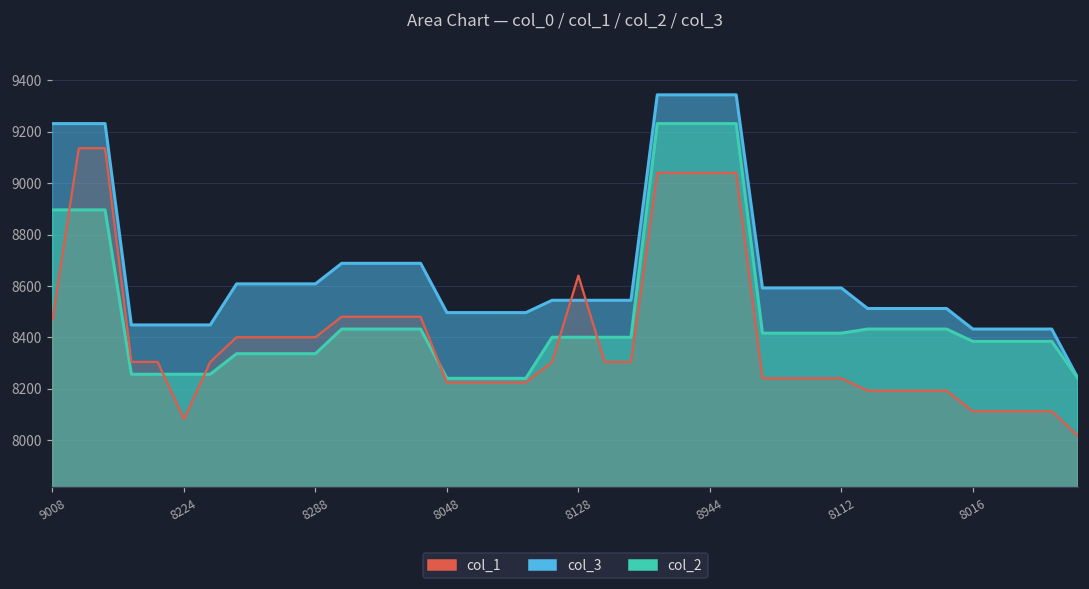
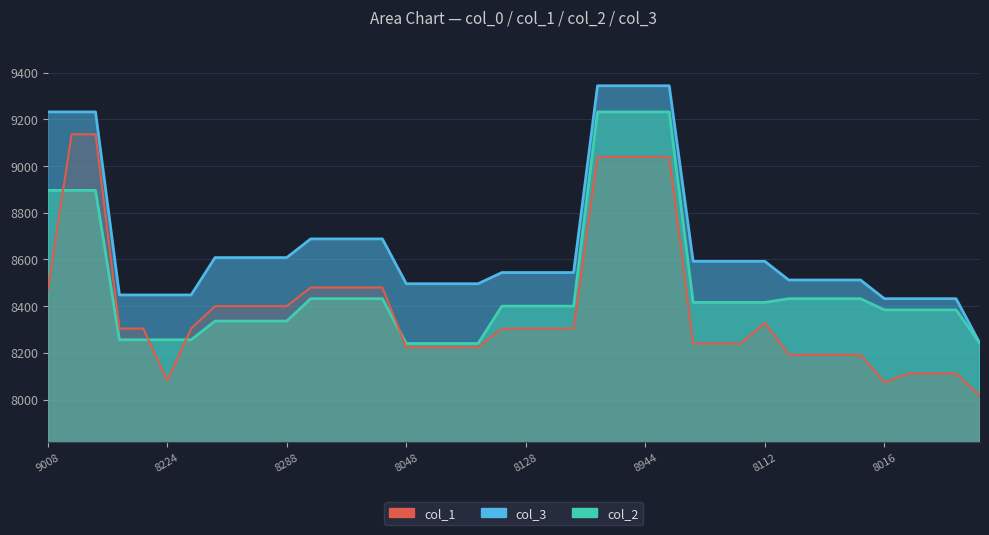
col_1, 8128: 8640 -> 8300
col_1, 8112: 8240 -> 8330
col_1, 8016: 8110 -> 8070
